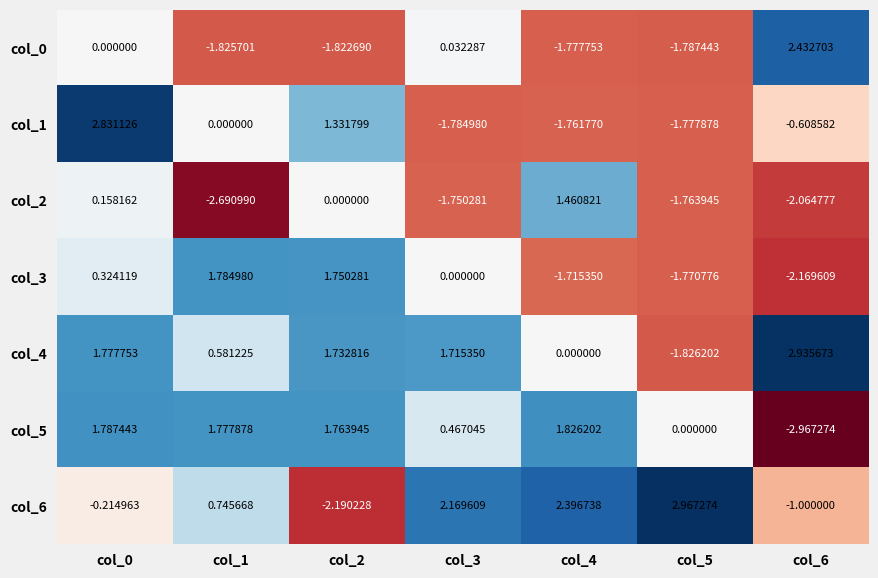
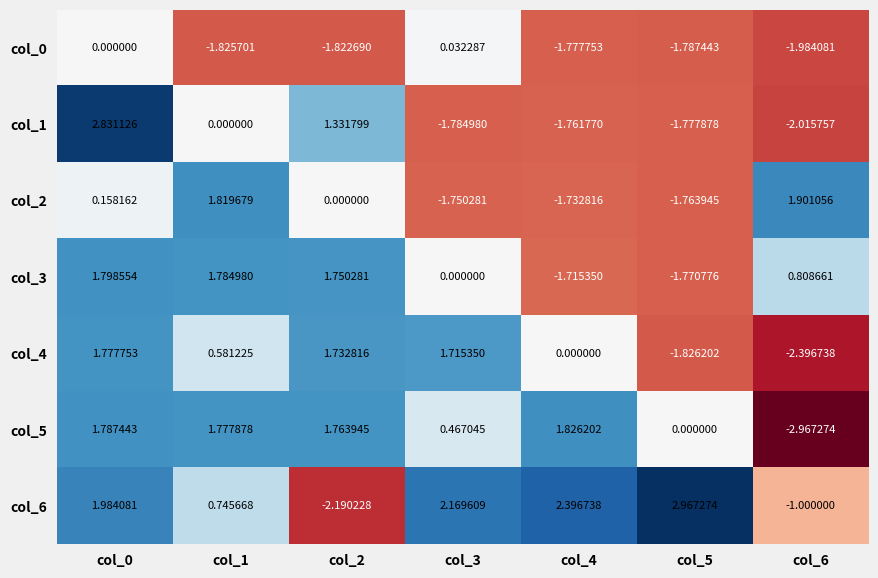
col_0, col_6: 2.432703 -> -1.984081
col_1, col_6: -0.608582 -> -2.015757
col_2, col_1: -2.690990 -> 1.819679
col_2, col_4: 1.460821 -> -1.732816
col_2, col_6: -2.064777 -> 1.901056
col_3, col_0: 0.324119 -> 1.798554
col_3, col_6: -2.169609 -> 0.808661
col_4, col_6: 2.935673 -> -2.396738
col_6, col_0: -0.214963 -> 1.984081
